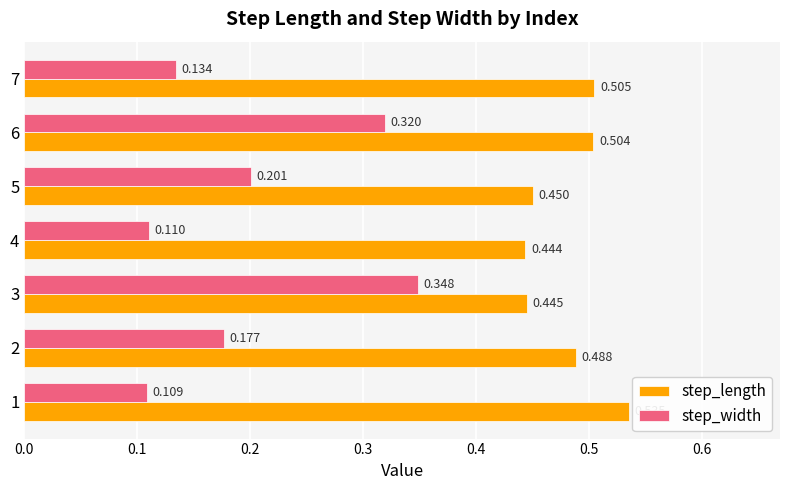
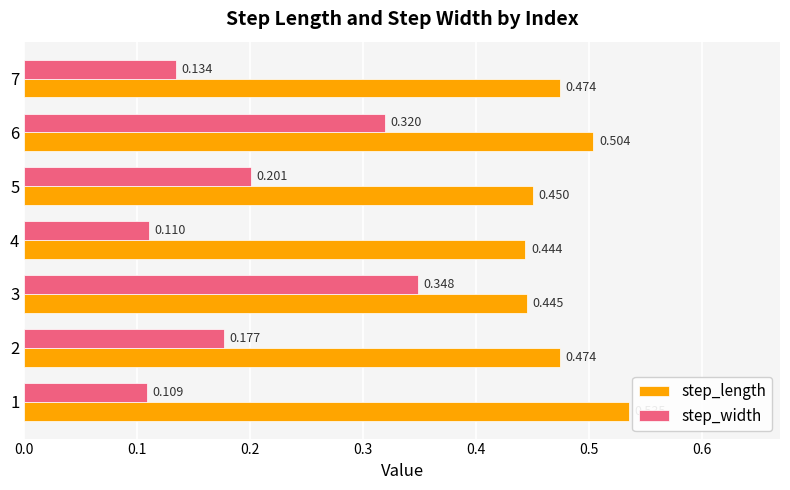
step_length, 7: 0.505 -> 0.474
step_length, 2: 0.488 -> 0.474
